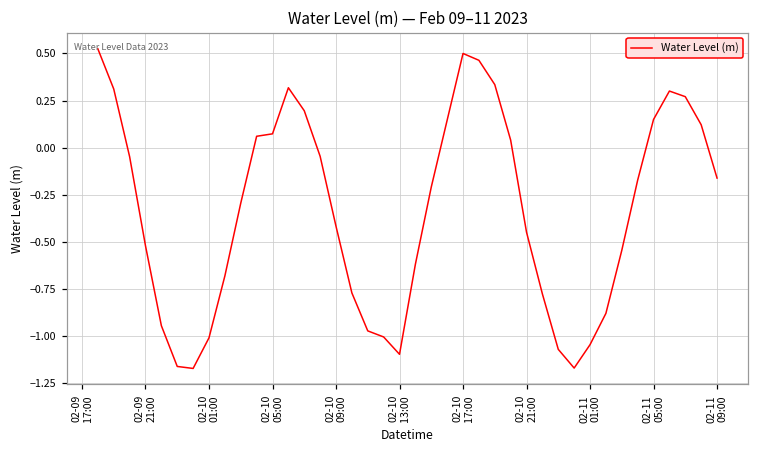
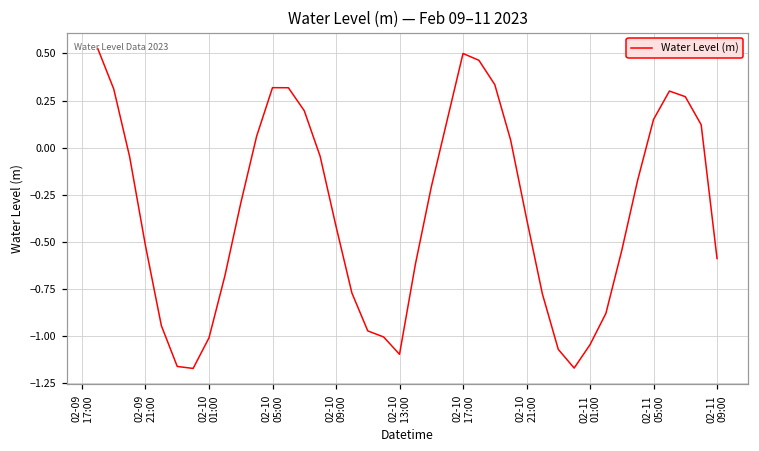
02-10 05:00: 0.07 -> 0.32
02-10 21:00: -0.45 -> -0.38
02-11 09:00: -0.16 -> -0.59
